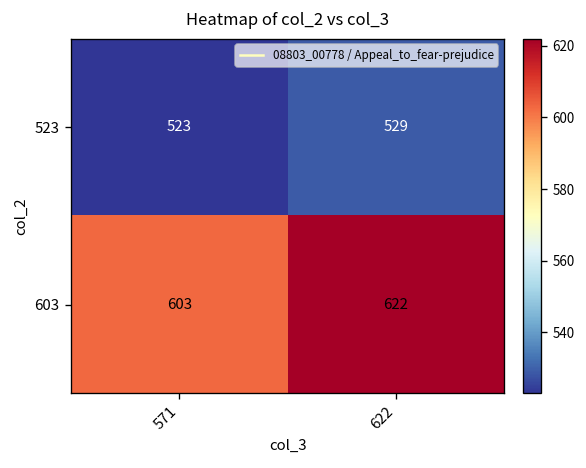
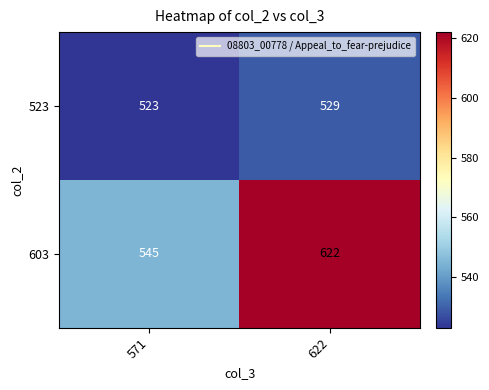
603, 571: 603 -> 545
